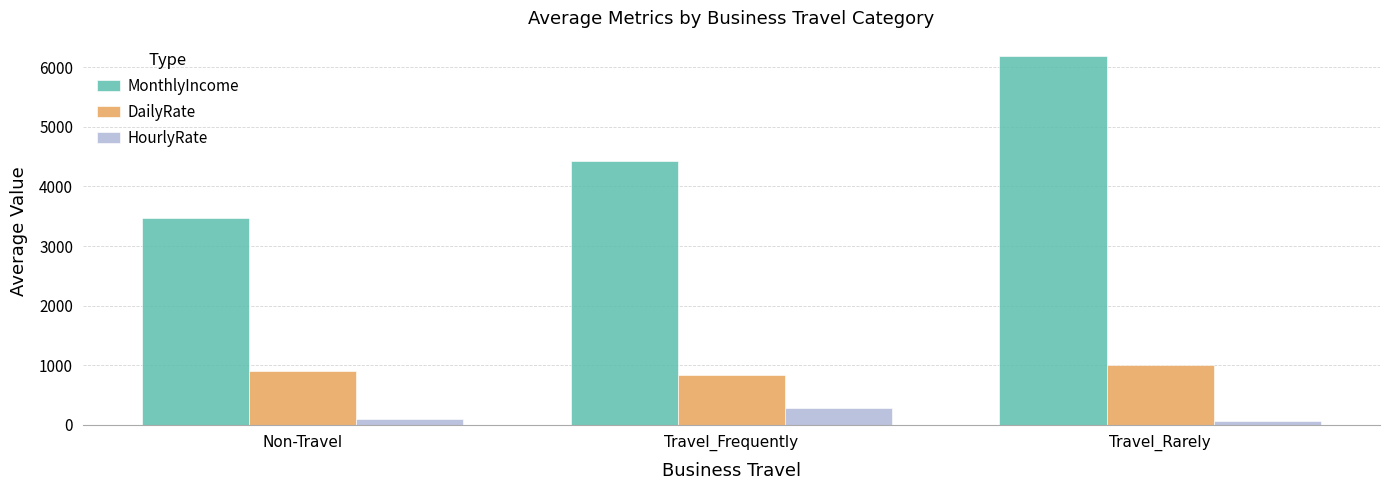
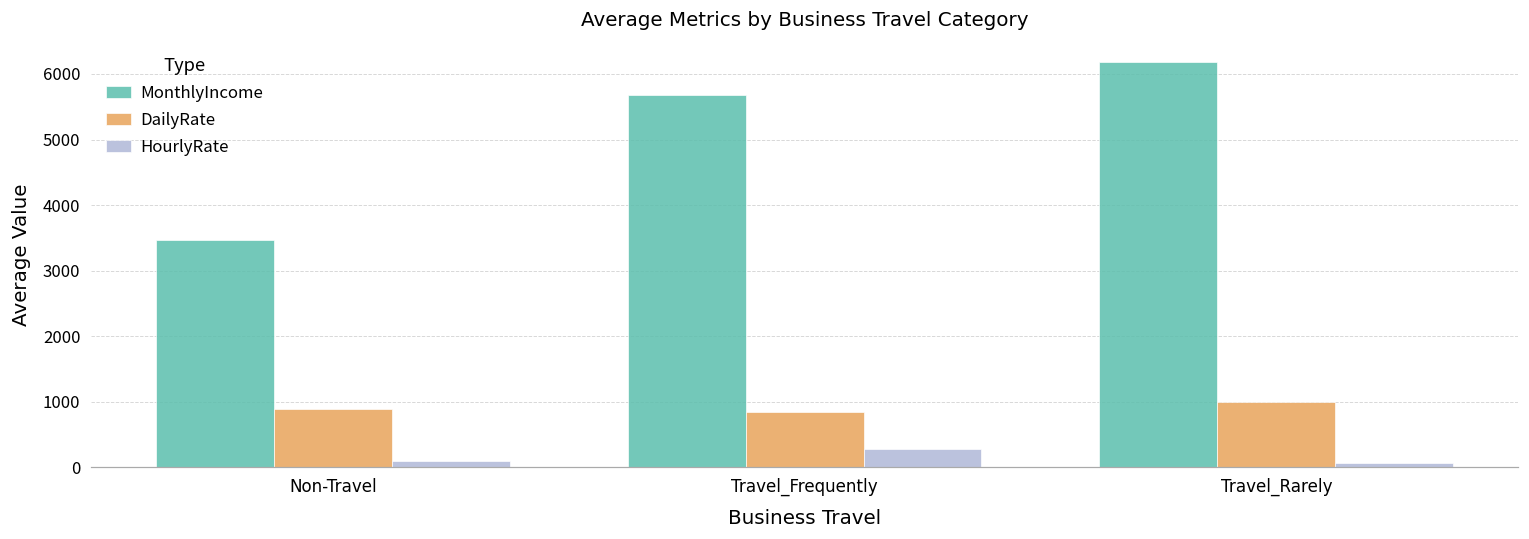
MonthlyIncome, Travel_Frequently: 4400 -> 5700
